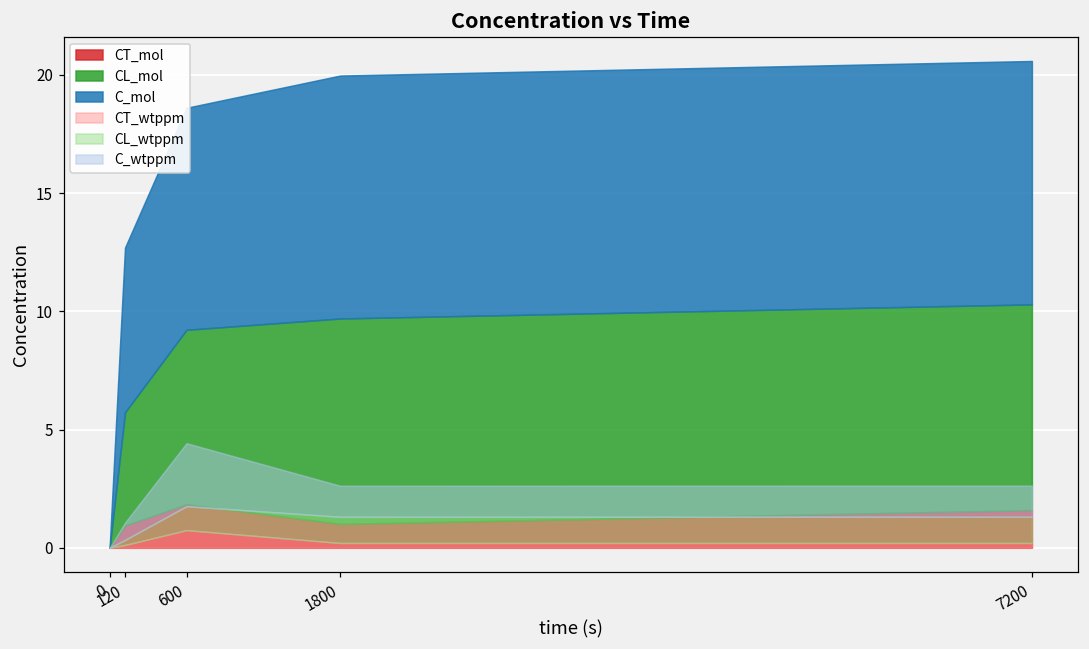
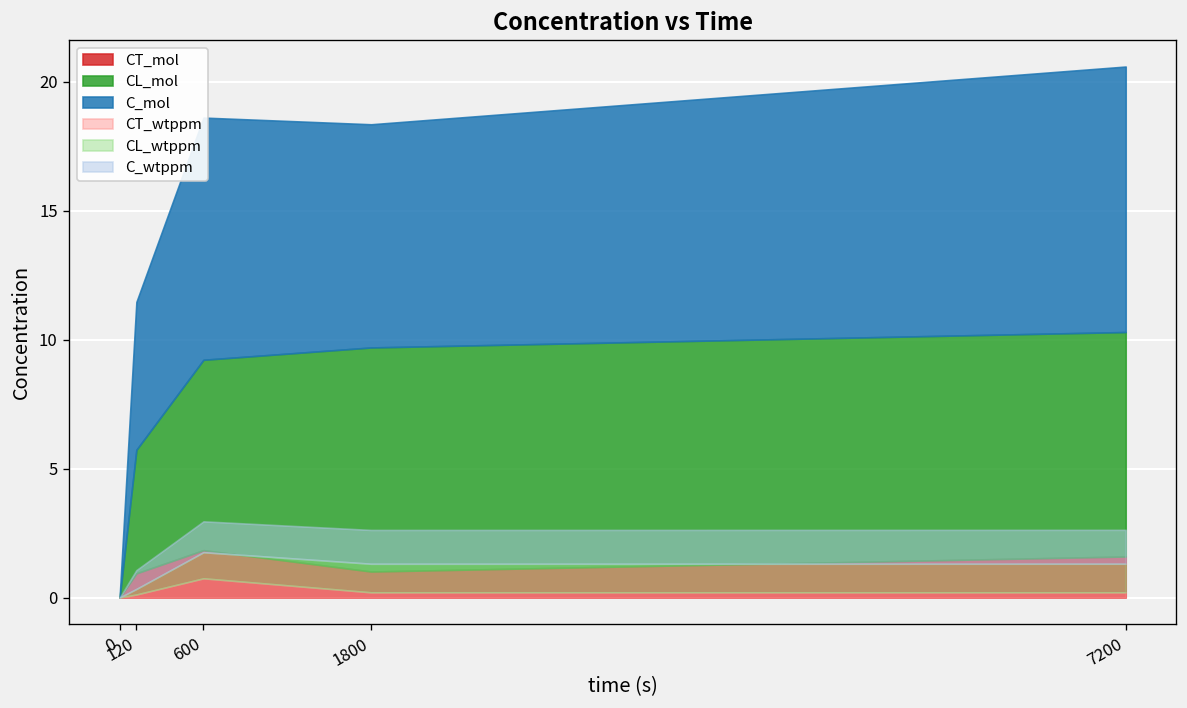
C_mol, 120: 7.0 -> 5.7
C_wtppm, 600: 2.7 -> 1.2
C_mol, 1800: 10.3 -> 8.7
